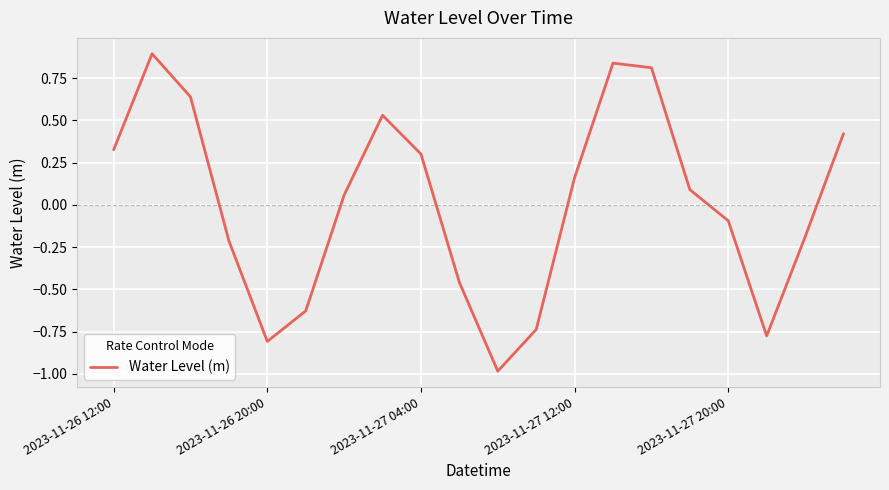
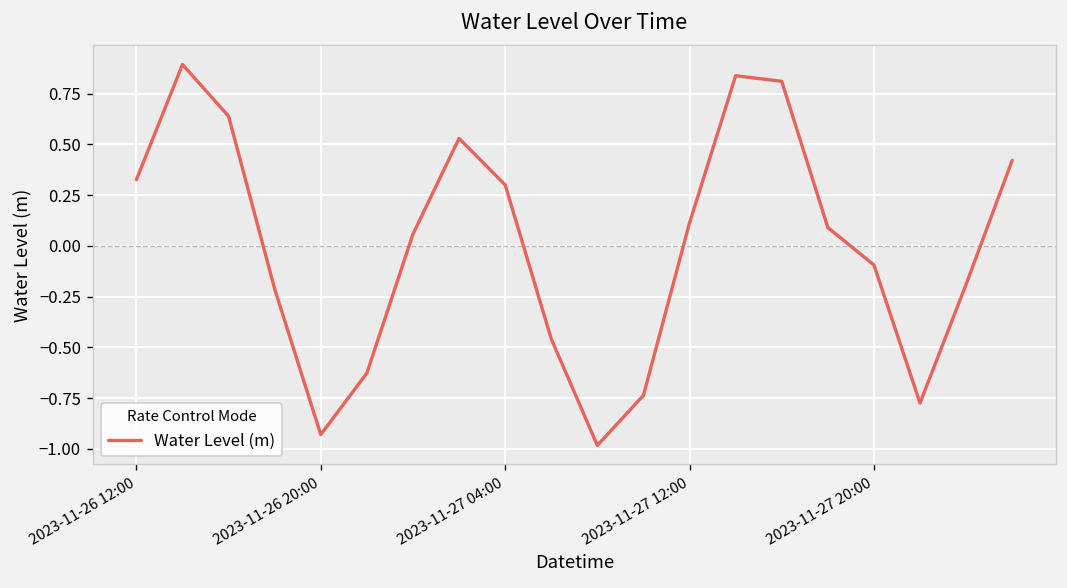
2023-11-26 20:00: -0.81 -> -0.93
2023-11-27 12:00: 0.16 -> 0.11
